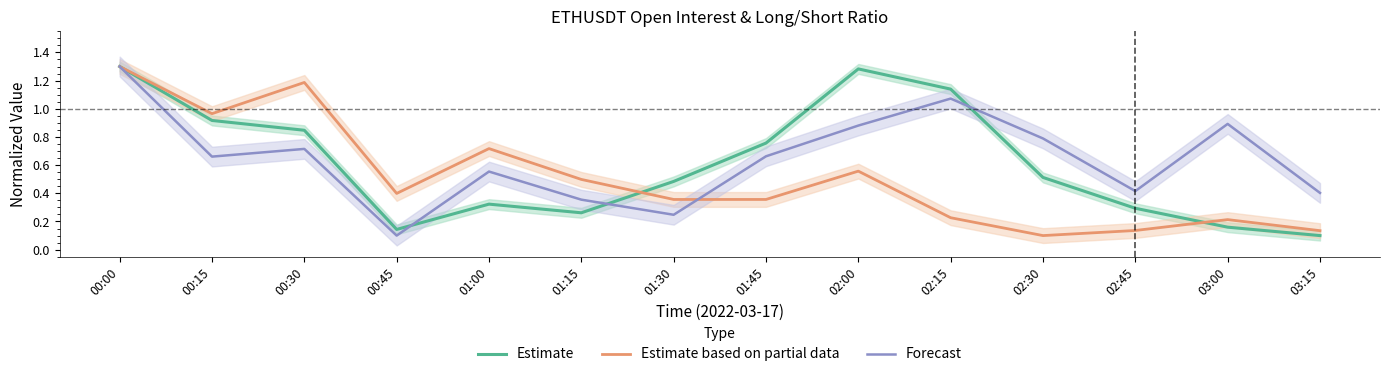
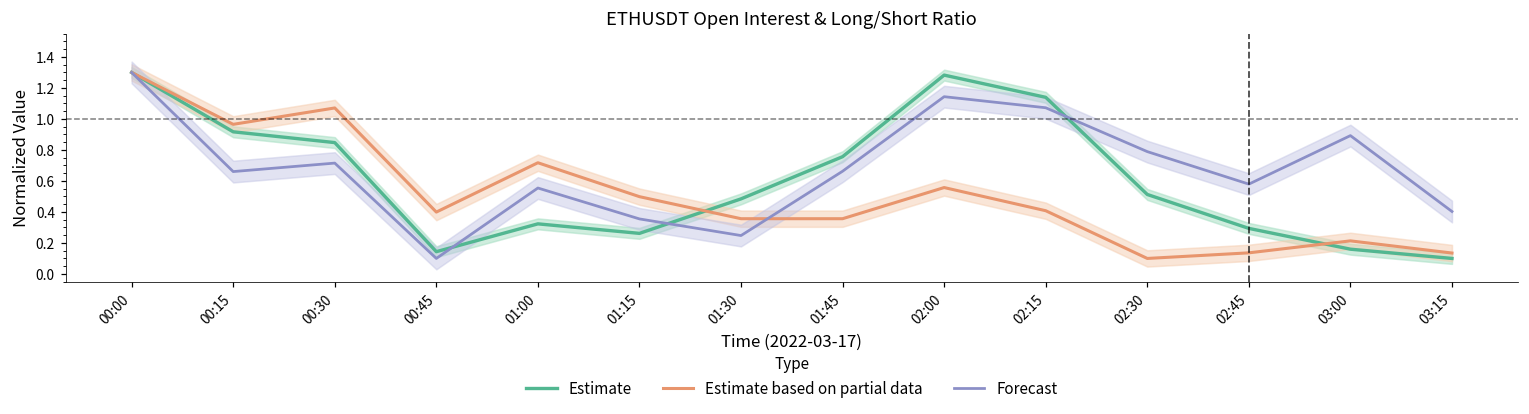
Estimate based on partial data, 00:30: 1.19 -> 1.07
Forecast, 02:00: 0.88 -> 1.14
Estimate based on partial data, 02:15: 0.23 -> 0.41
Forecast, 02:45: 0.42 -> 0.58
